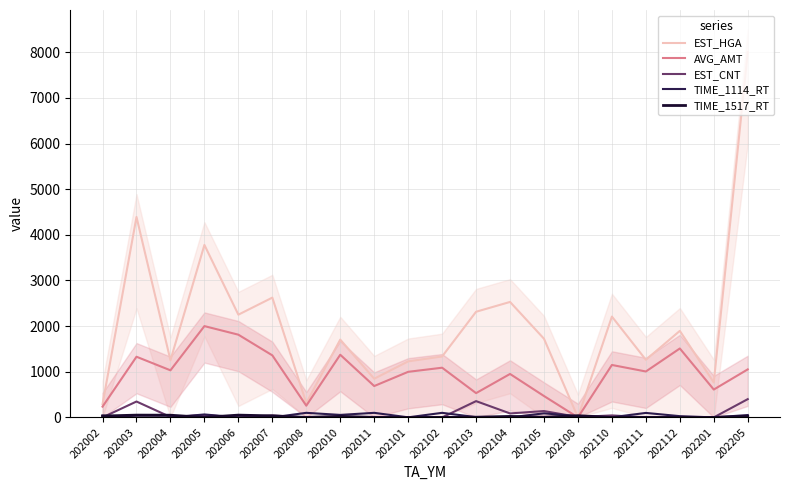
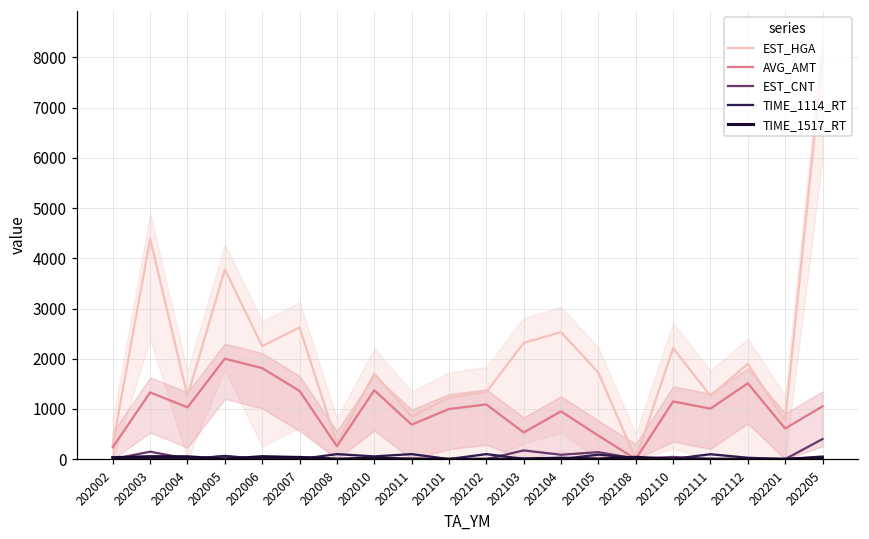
EST_CNT, 202003: 300 -> 100
EST_CNT, 202103: 400 -> 200
